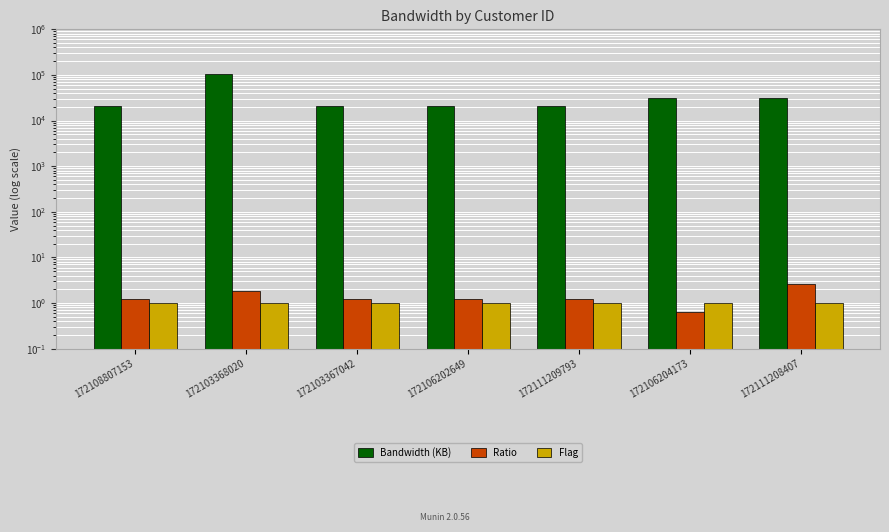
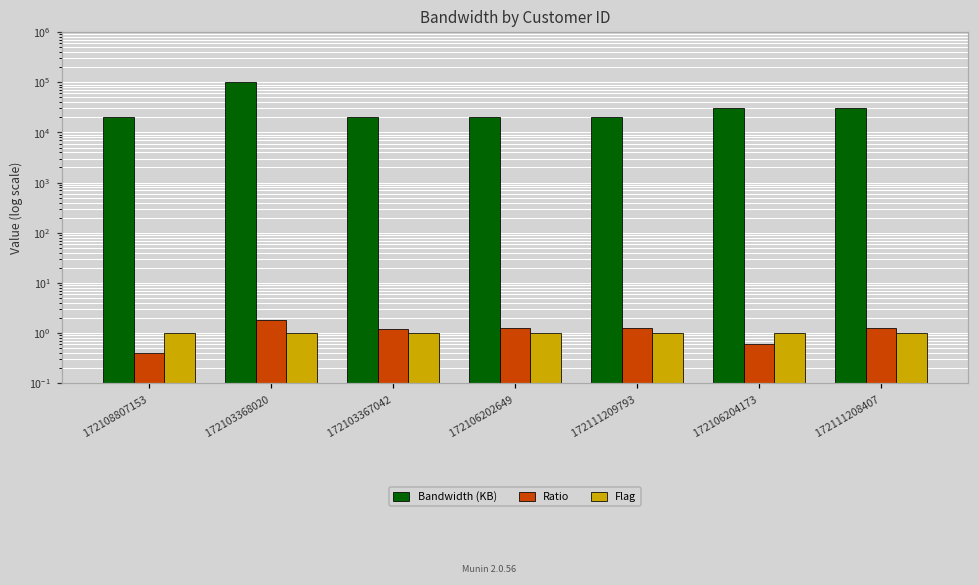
Ratio, 172108807153: 1.2 -> 0.4
Ratio, 172111208407: 3 -> 1.3
